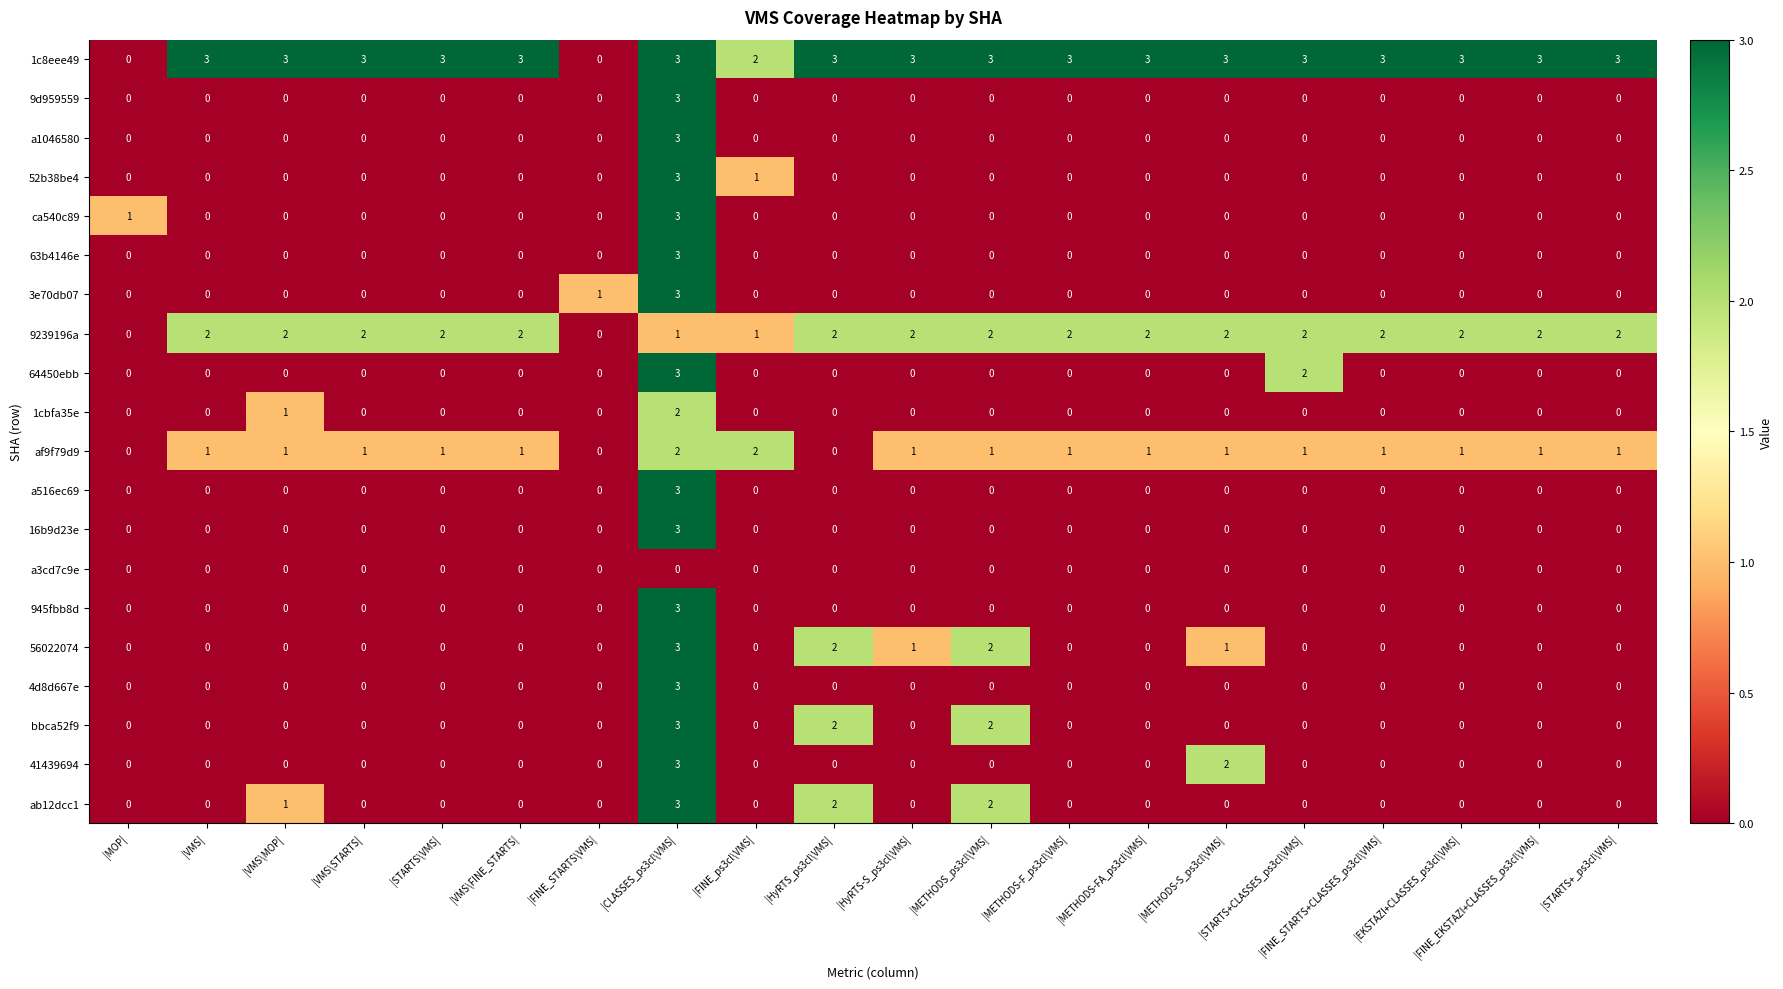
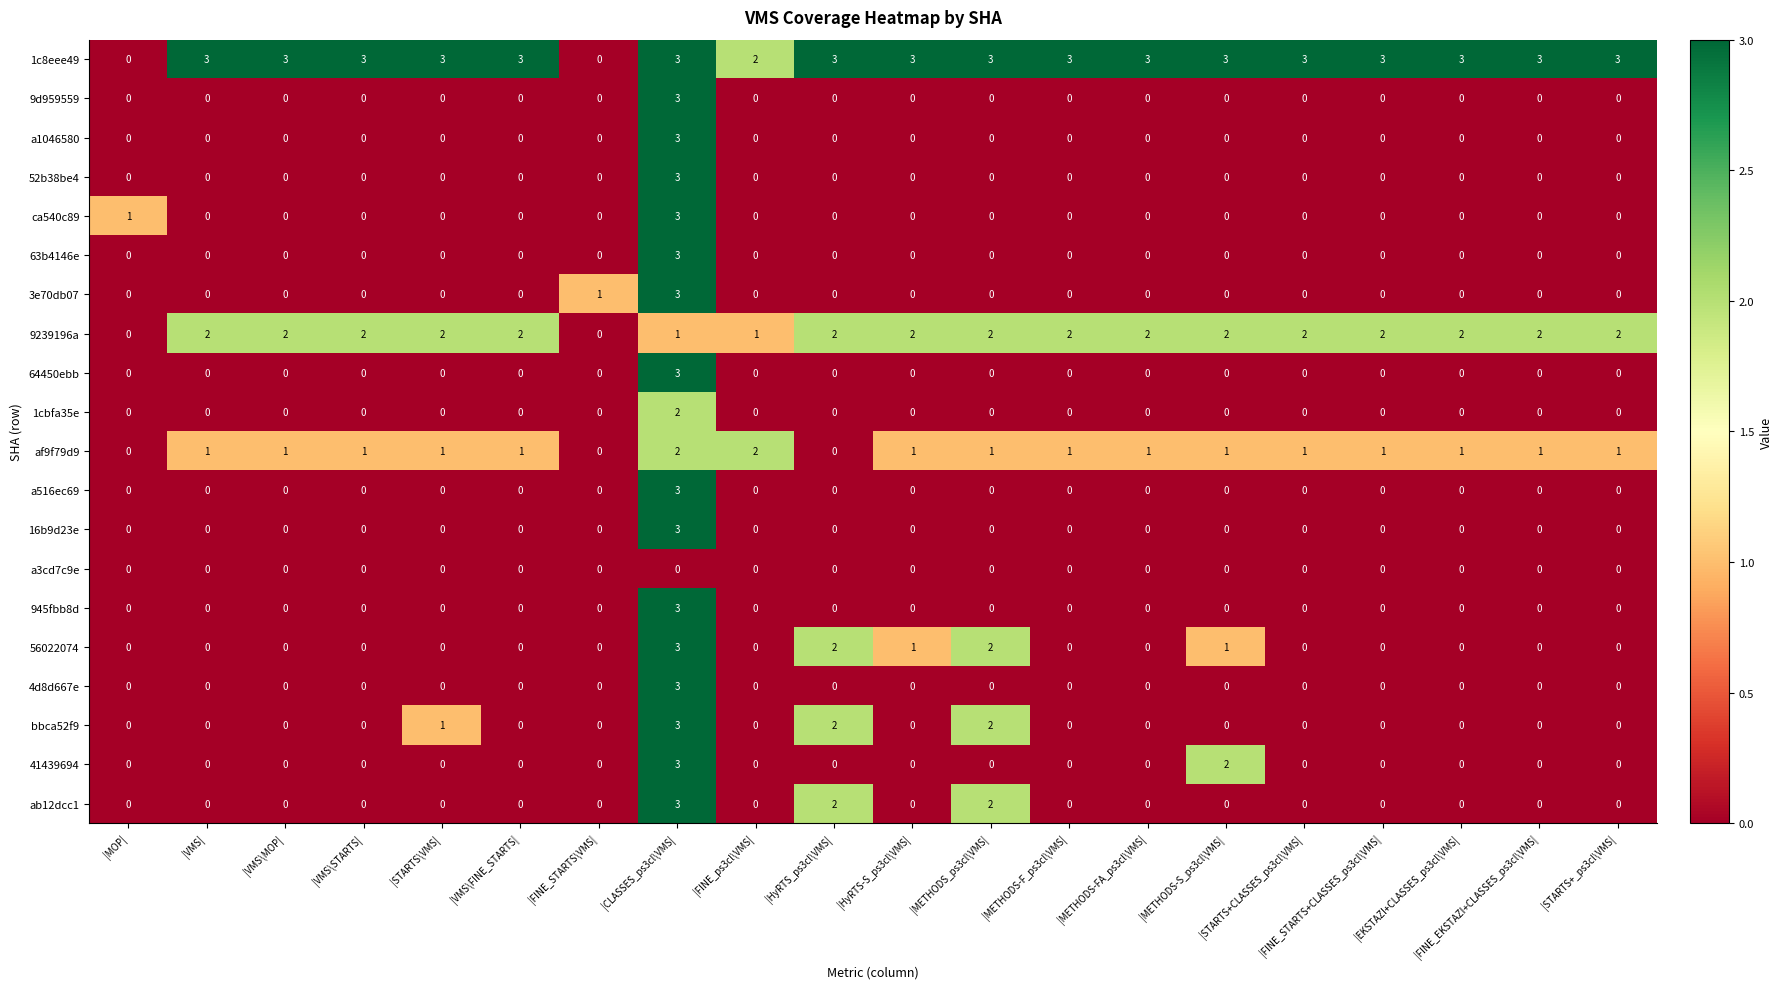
52b38be4, |FINE_ps3cl\VMS|: 1 -> 0
64450ebb, |STARTS+CLASSES_ps3cl\VMS|: 2 -> 0
1cbfa35e, |VMS\MOP|: 1 -> 0
bbca52f9, |STARTS\VMS|: 0 -> 1
ab12dcc1, |VMS\MOP|: 1 -> 0
